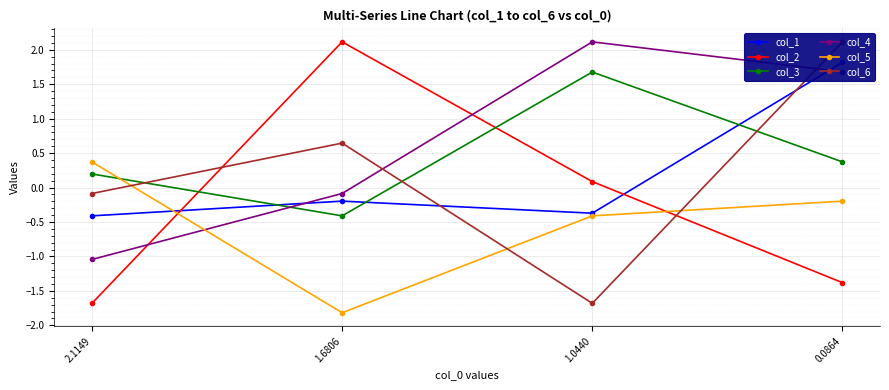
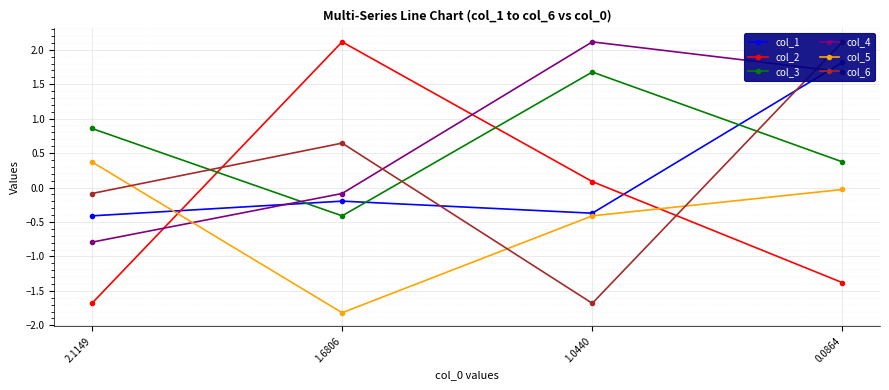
col_3, 2.1149: 0.2 -> 0.9
col_4, 2.1149: -1.0 -> -0.8
col_5, 0.0864: -0.2 -> 0.0
